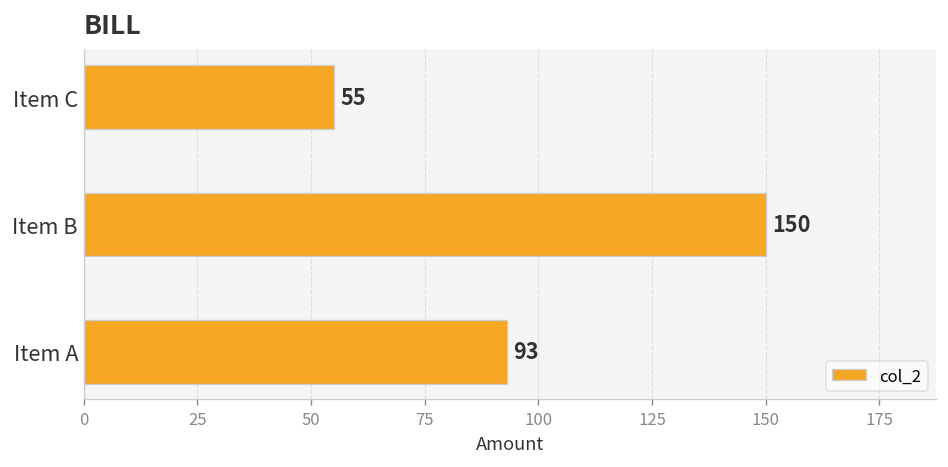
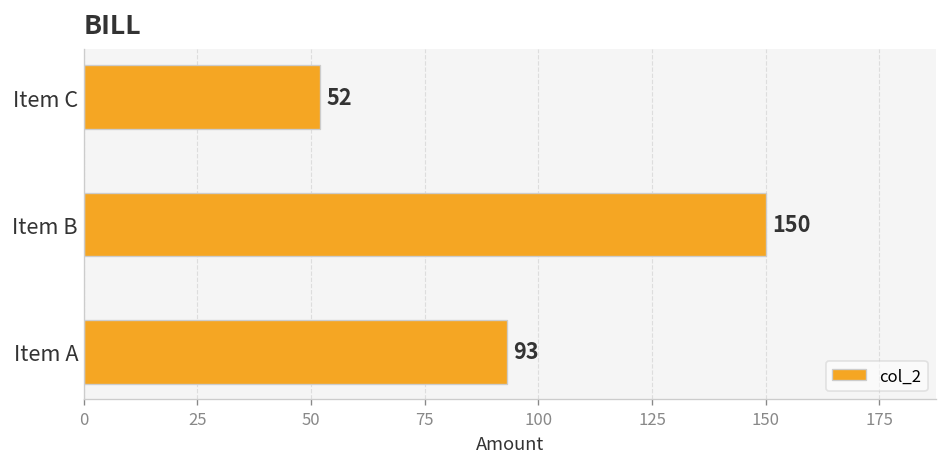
Item C: 55 -> 52
